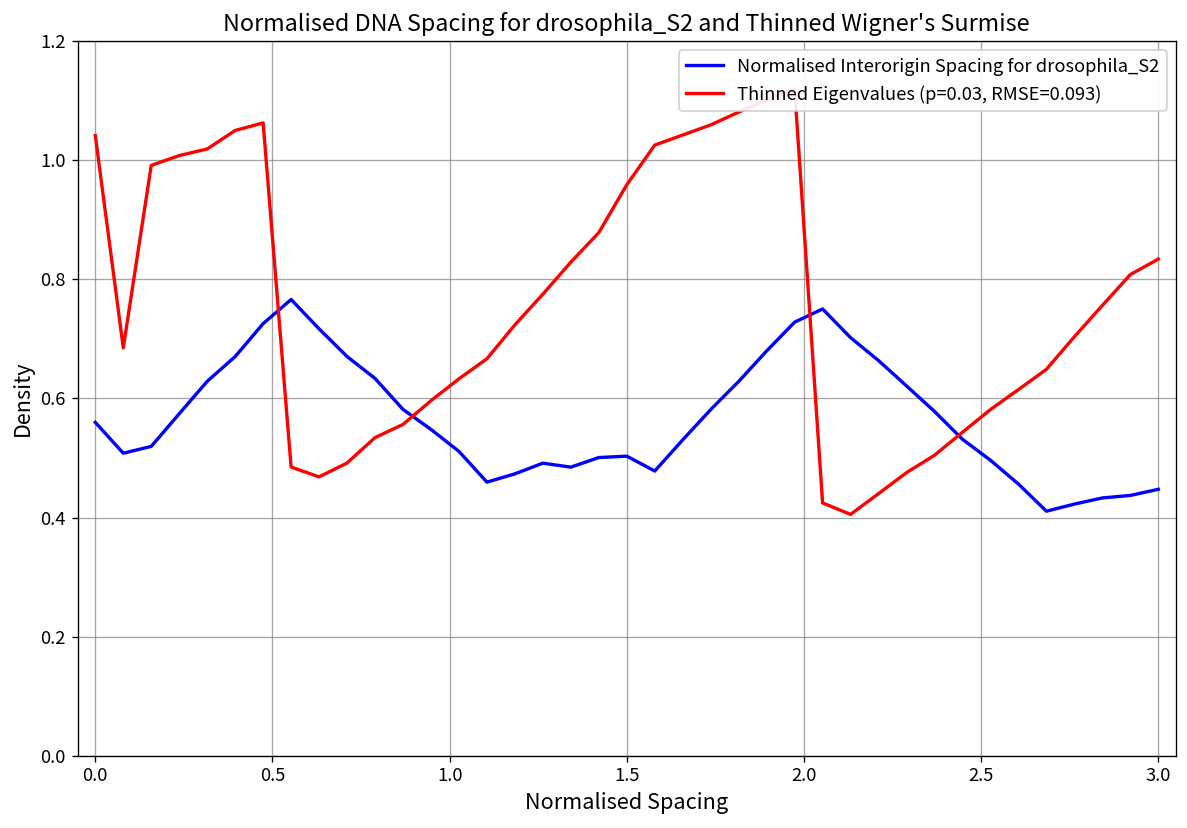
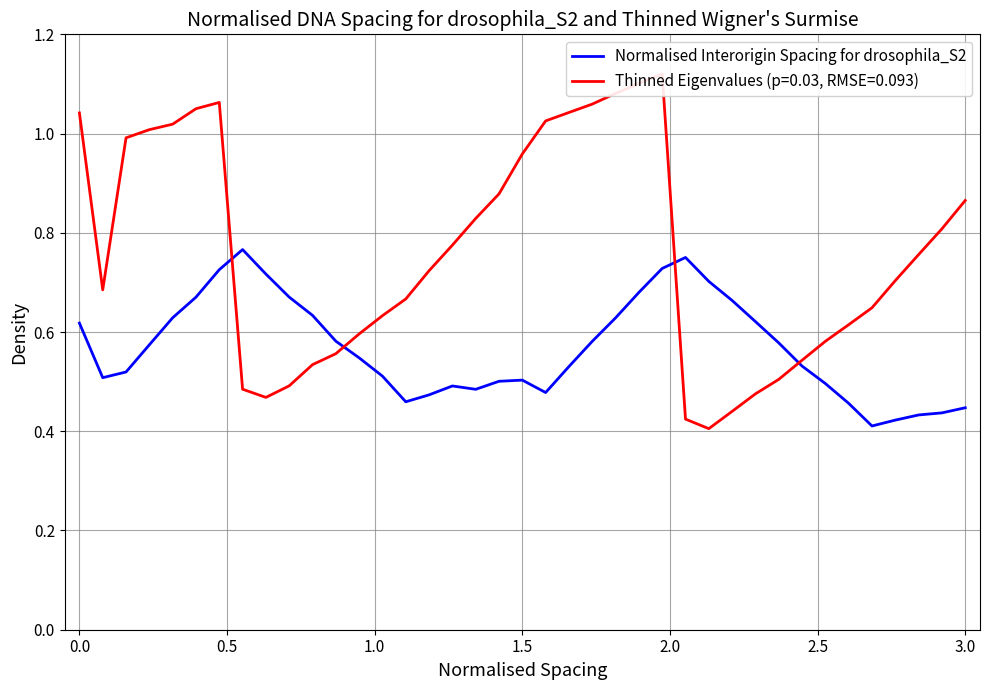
Normalised Interorigin Spacing for drosophila_S2, 0.0: 0.56 -> 0.62
Thinned Eigenvalues (p=0.03, RMSE=0.093), 3.0: 0.83 -> 0.87
